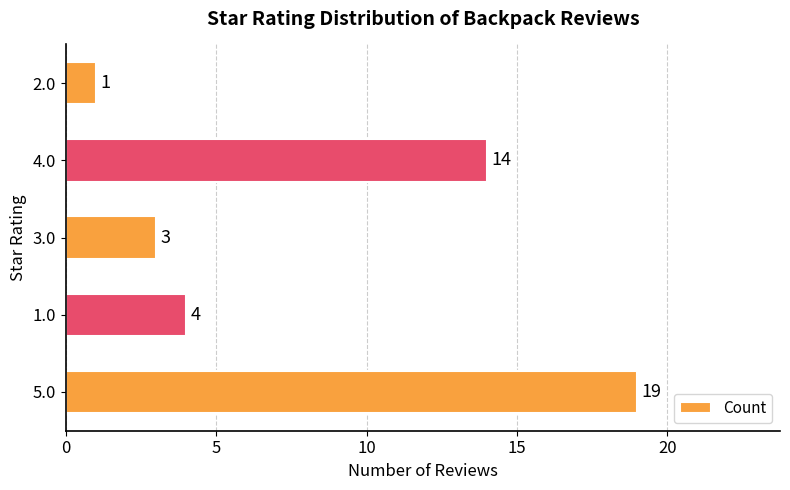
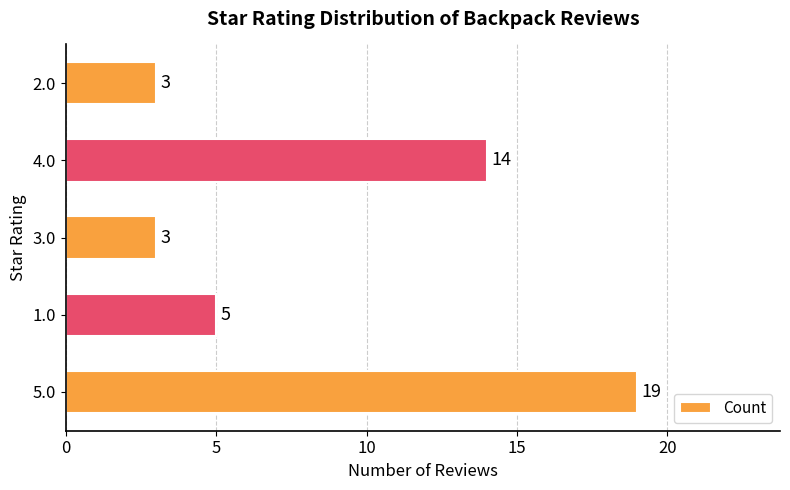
2.0: 1 -> 3
1.0: 4 -> 5
